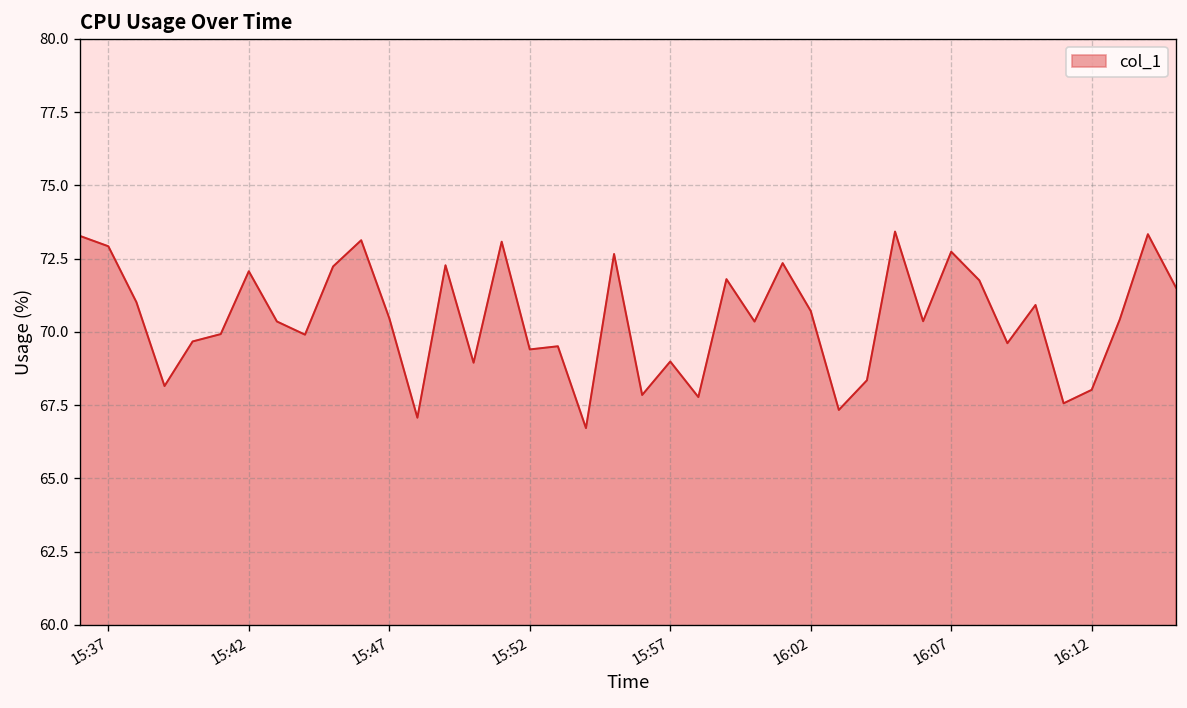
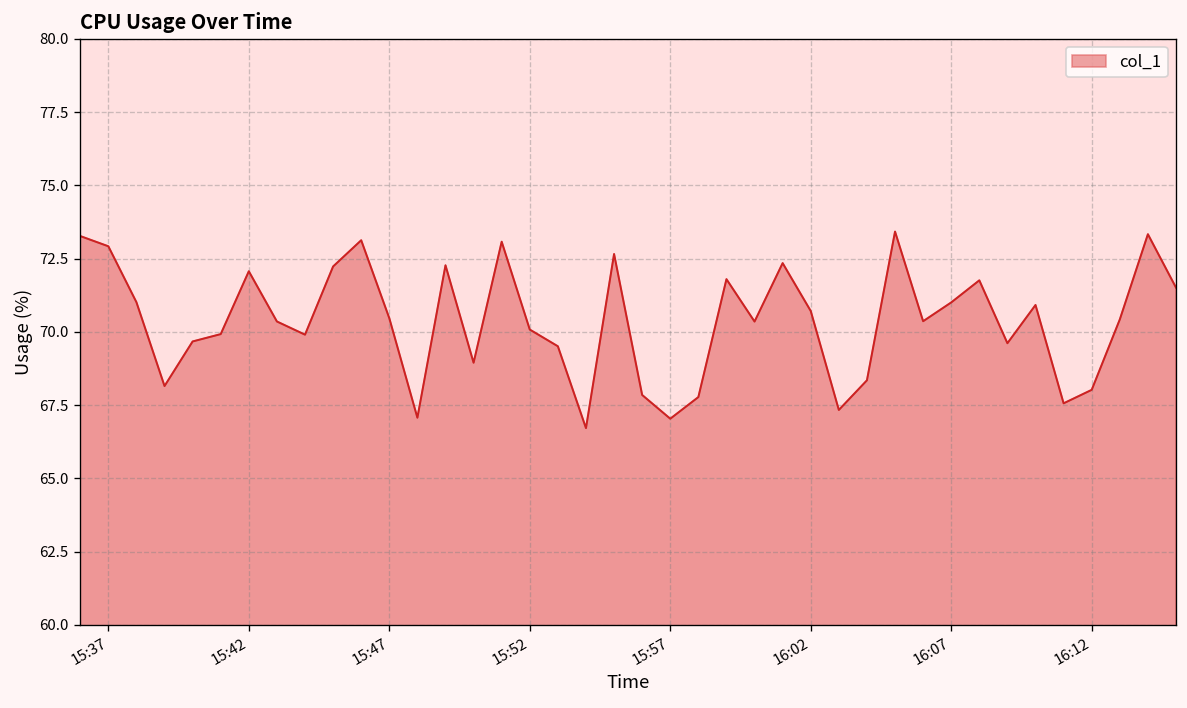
15:52: 69.4 -> 70.1
15:57: 69.0 -> 67.0
16:07: 72.7 -> 71.0
